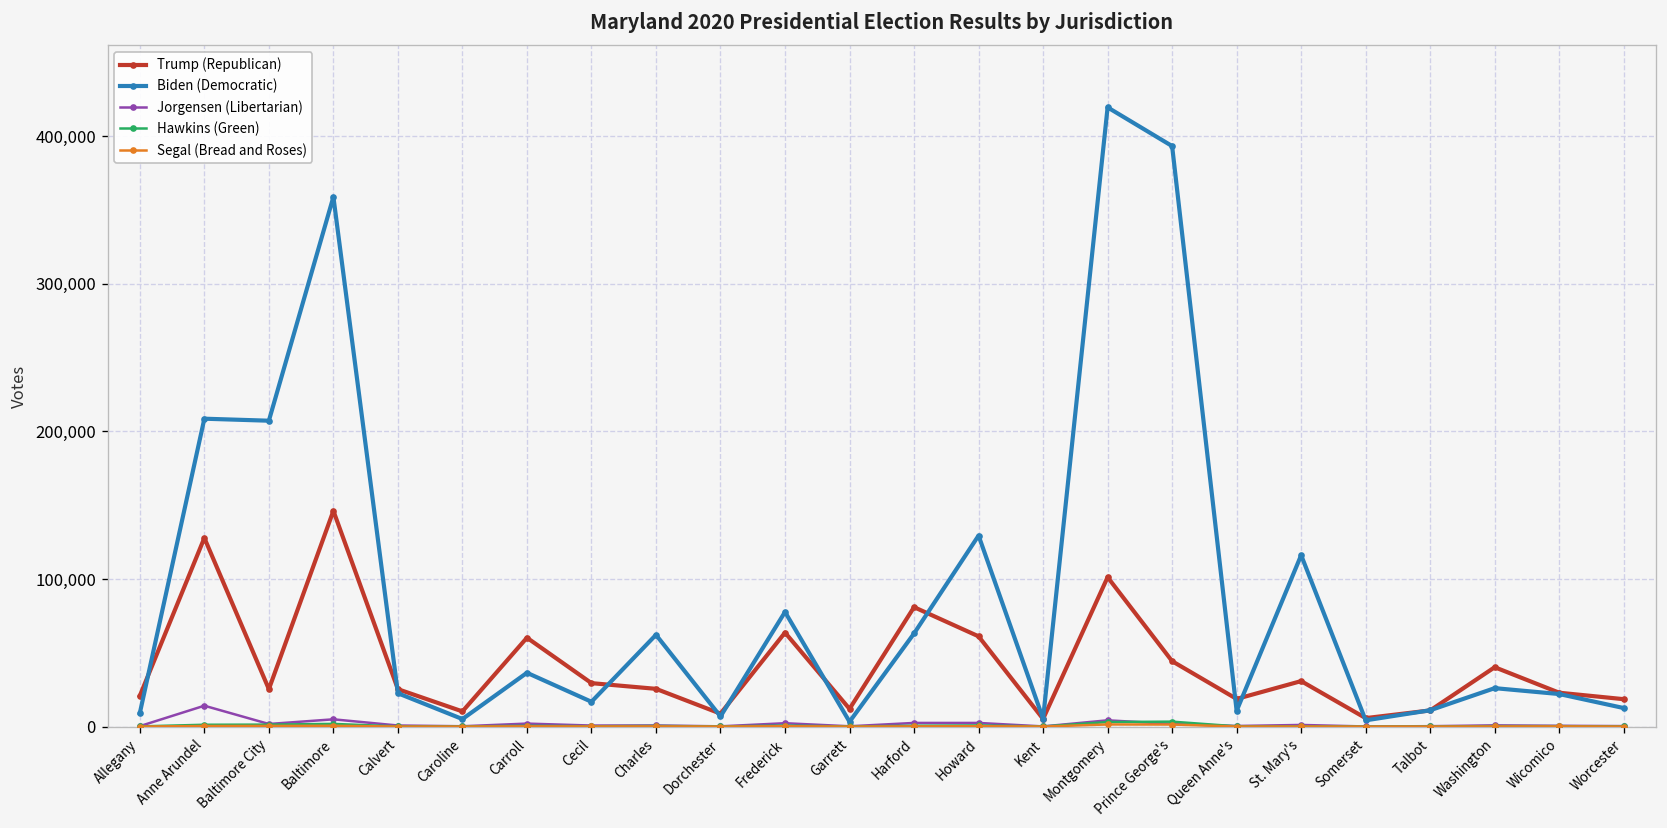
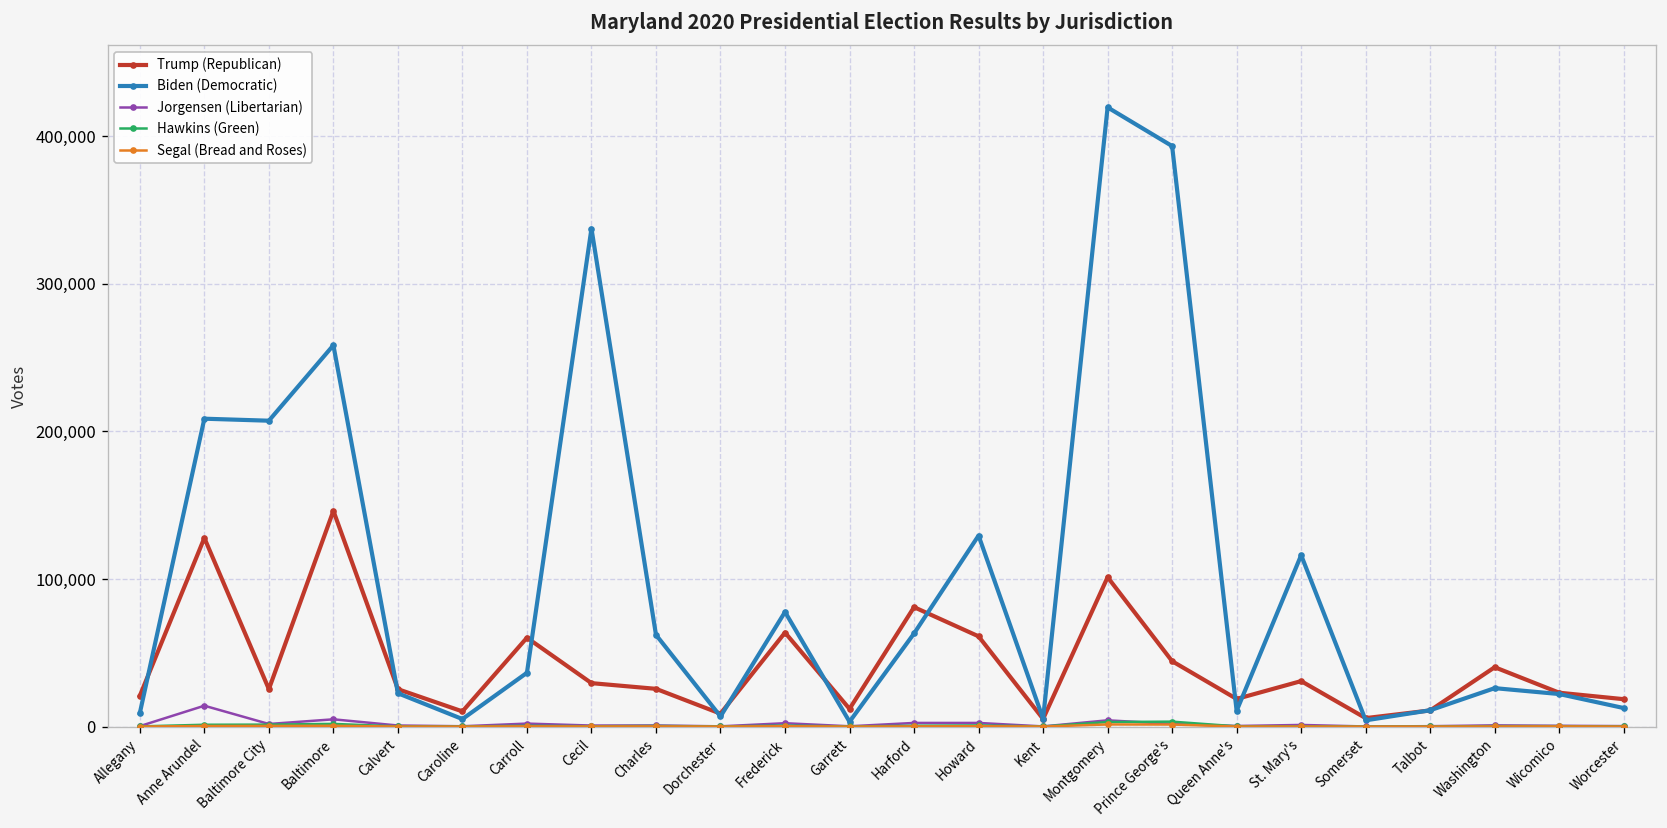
Biden (Democratic), Baltimore: 359,000 -> 258,000
Biden (Democratic), Cecil: 17,000 -> 337,000
